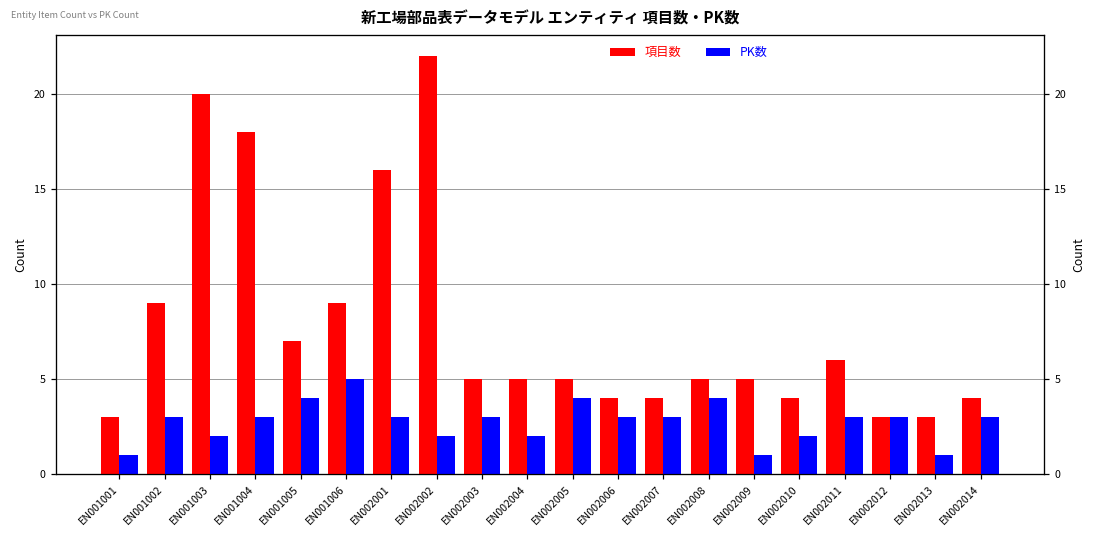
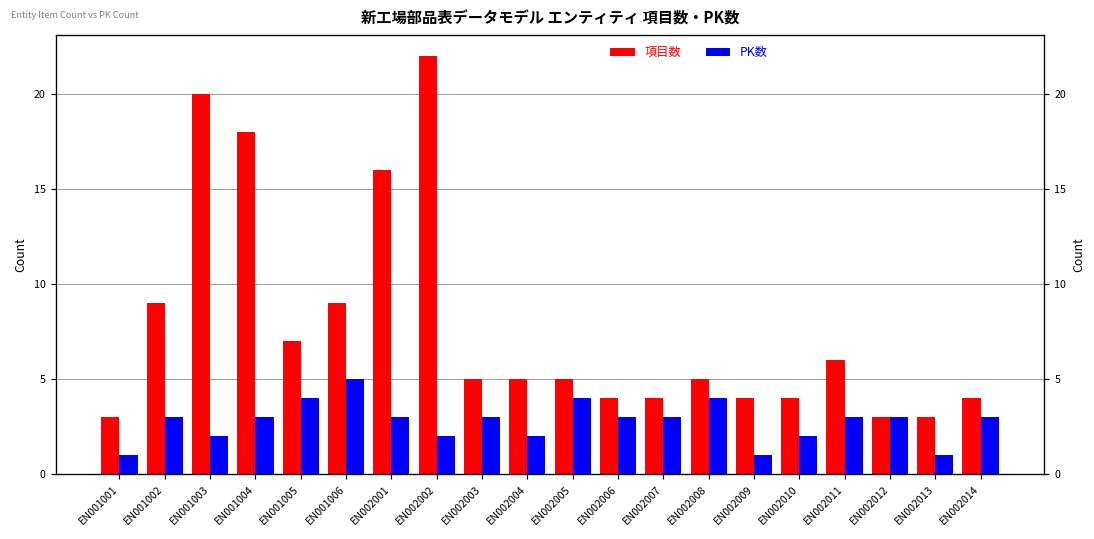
項目数, EN002009: 5 -> 4
